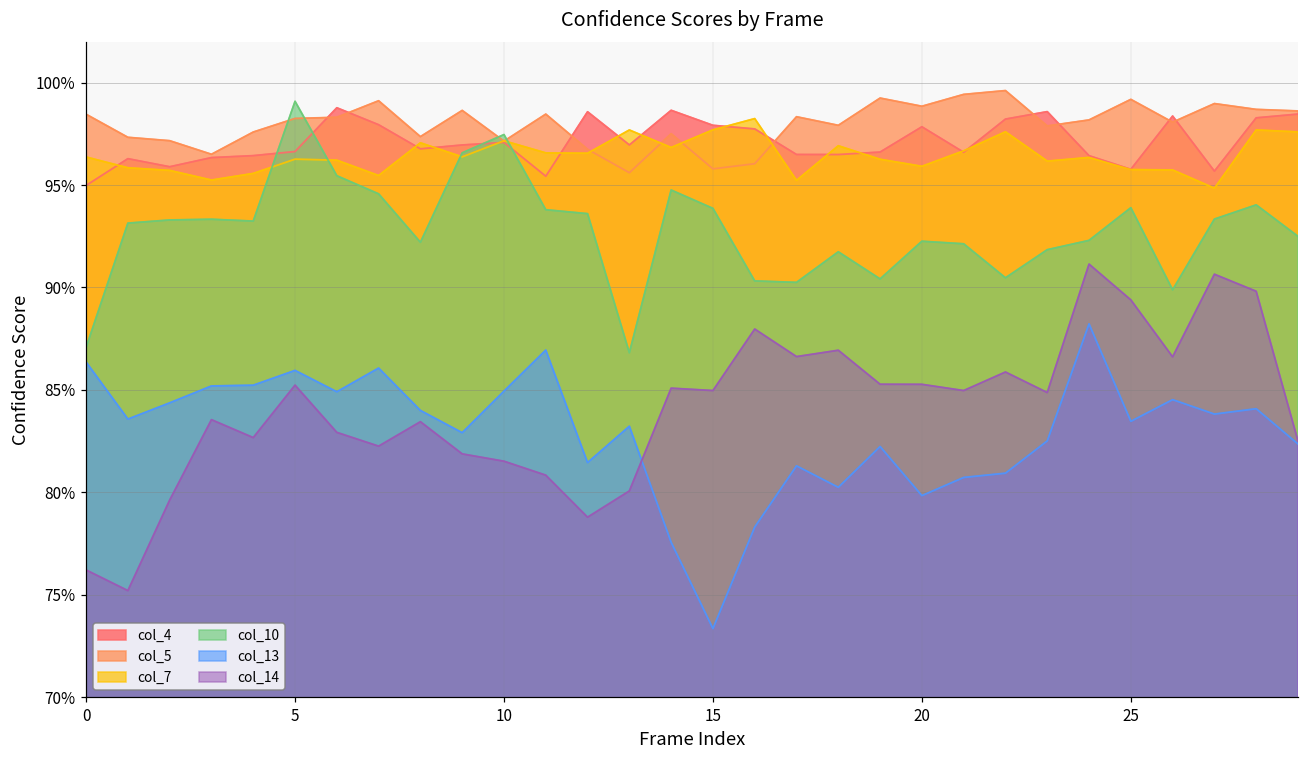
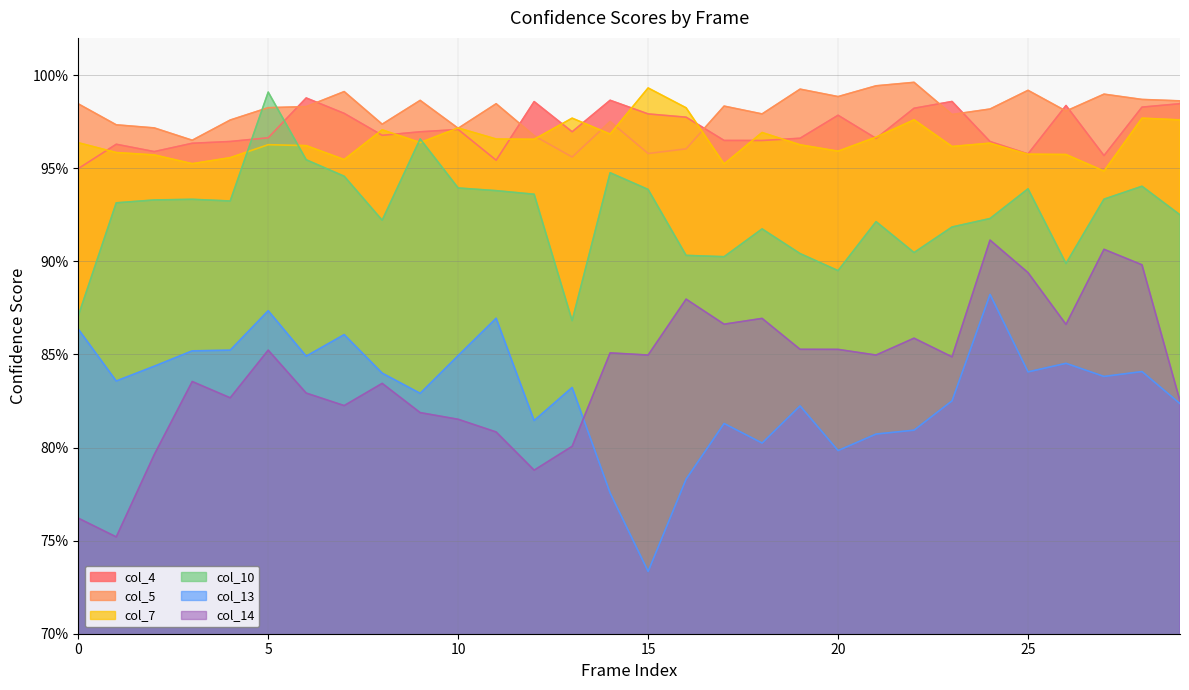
col_13, 5: 85.9% -> 87.3%
col_10, 10: 97.5% -> 93.9%
col_7, 15: 97.7% -> 99.3%
col_10, 20: 92.3% -> 89.5%
col_13, 25: 83.5% -> 84.1%
